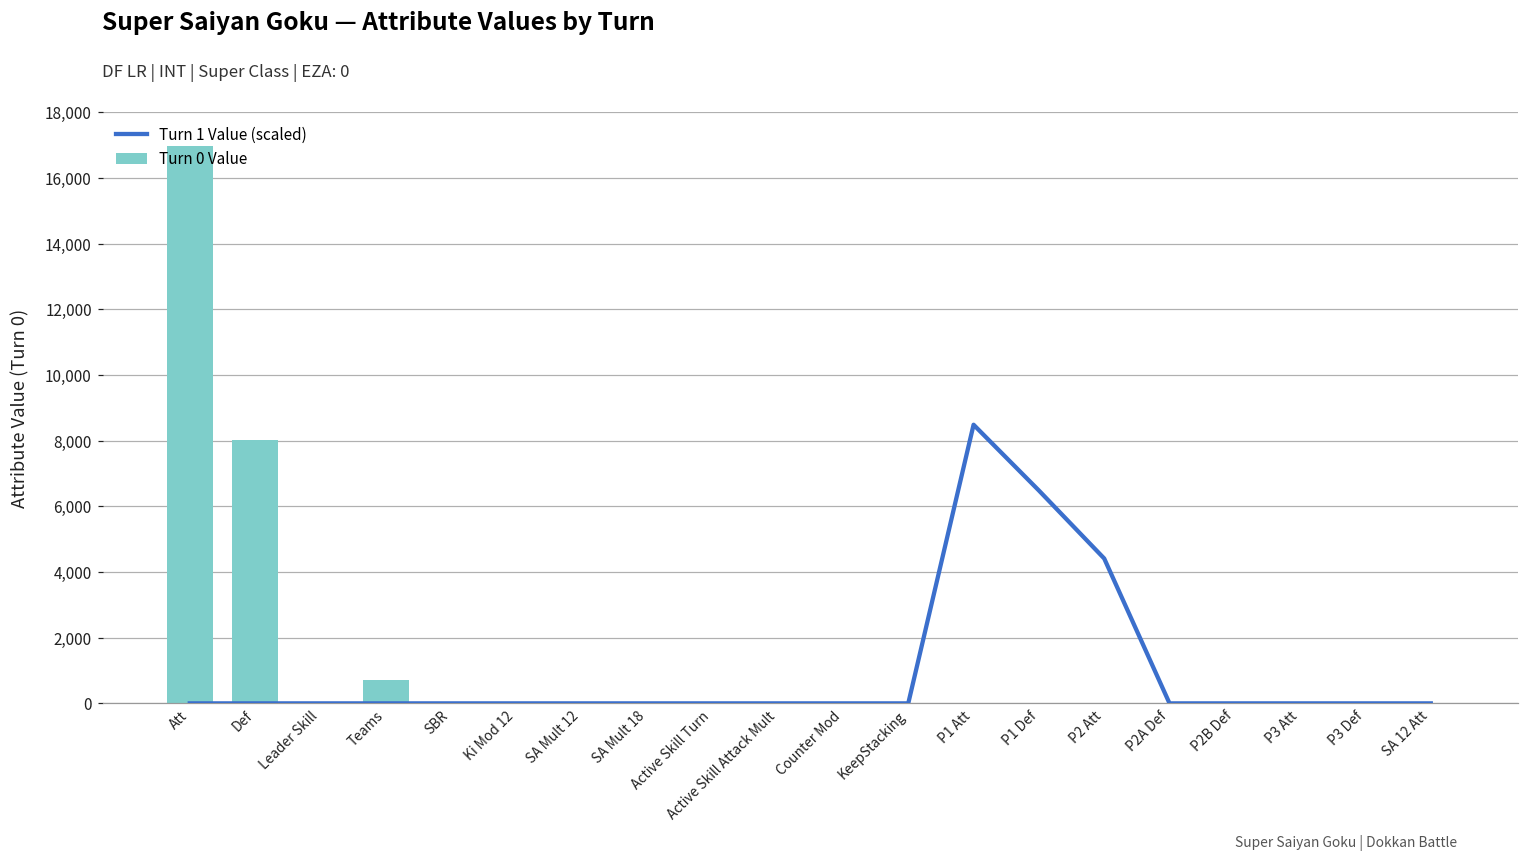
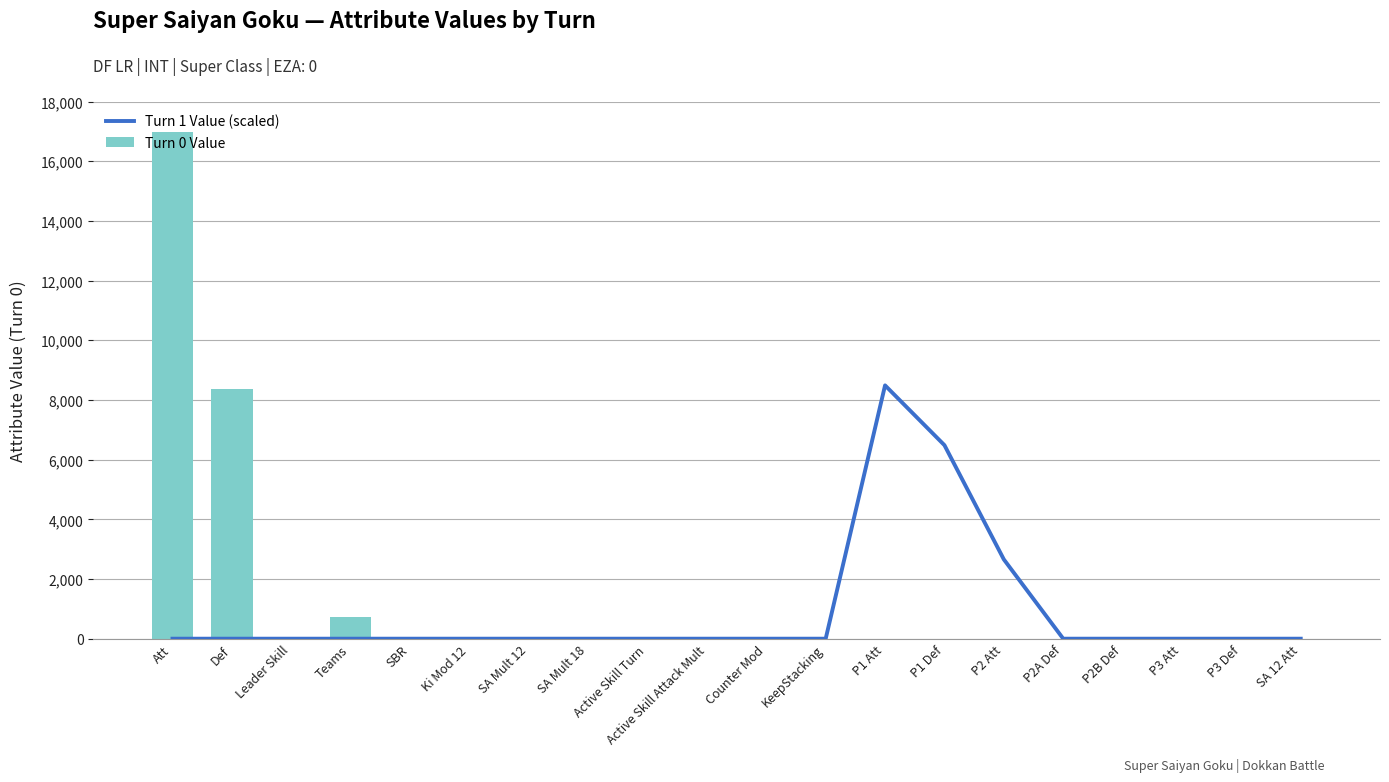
Turn 0 Value, Def: 8,000 -> 8,400
Turn 1 Value (scaled), P2 Att: 4,400 -> 2,700
